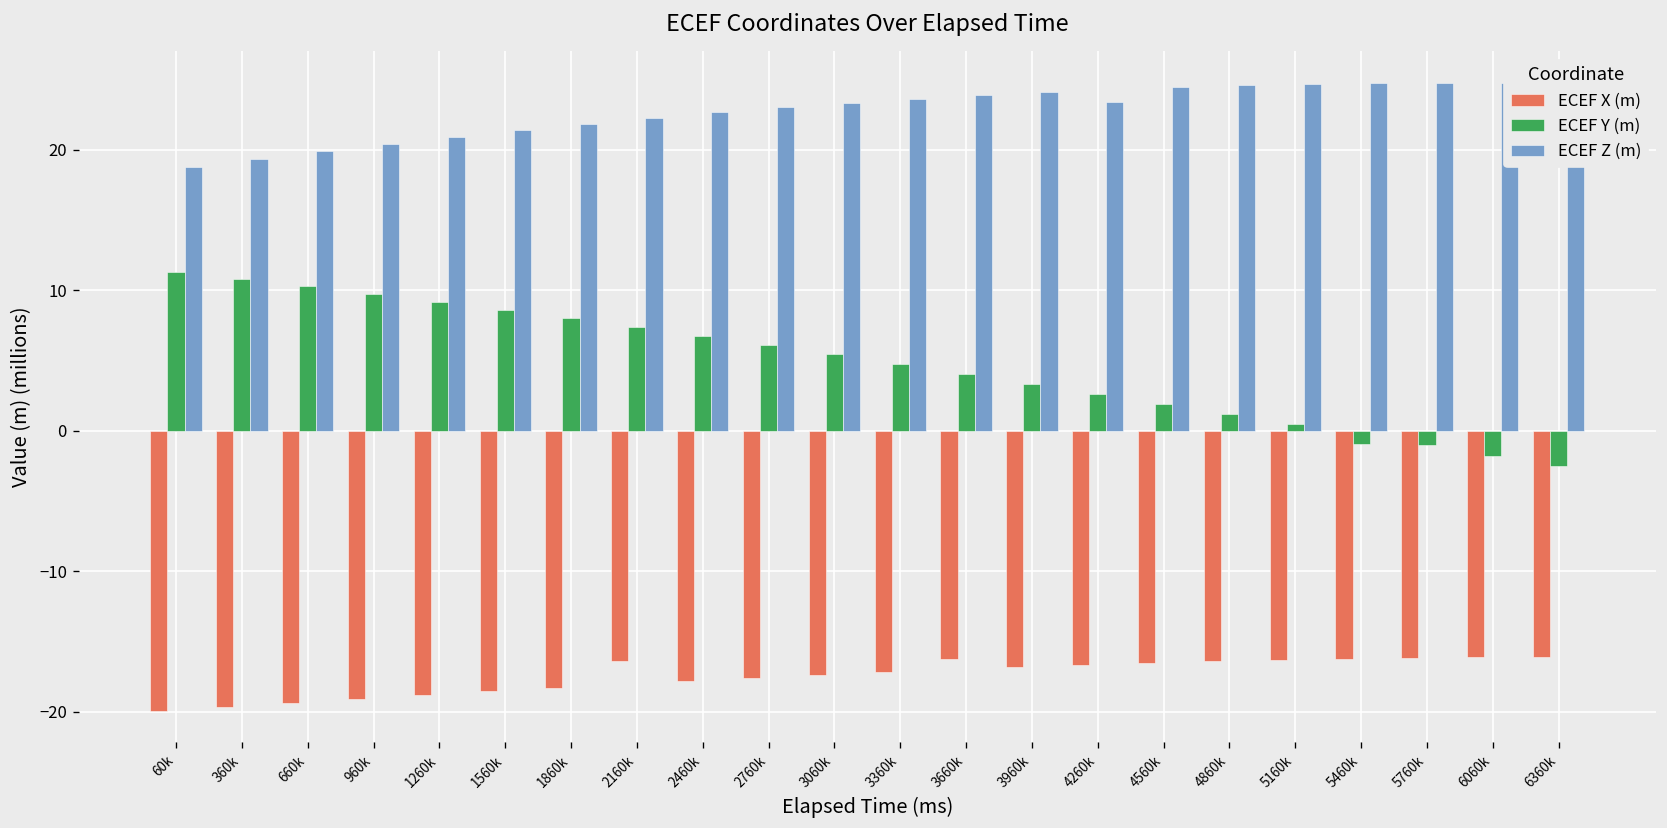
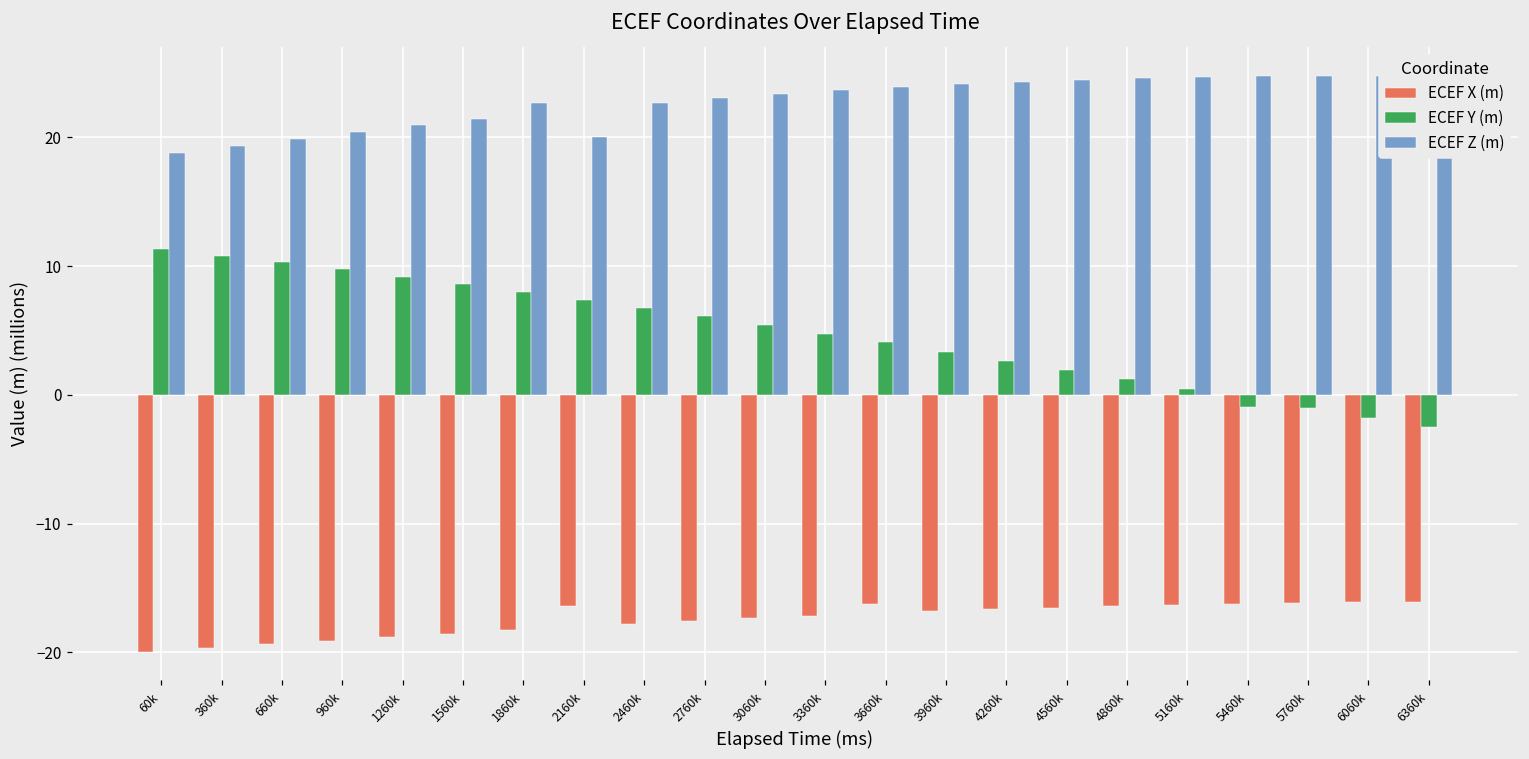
ECEF Z (m), 1860k: 21.9 -> 22.7
ECEF Z (m), 2160k: 22.3 -> 20.0
ECEF Z (m), 4260k: 23.4 -> 24.3
